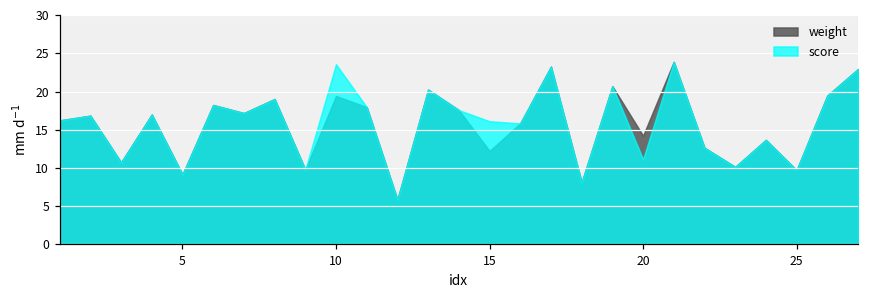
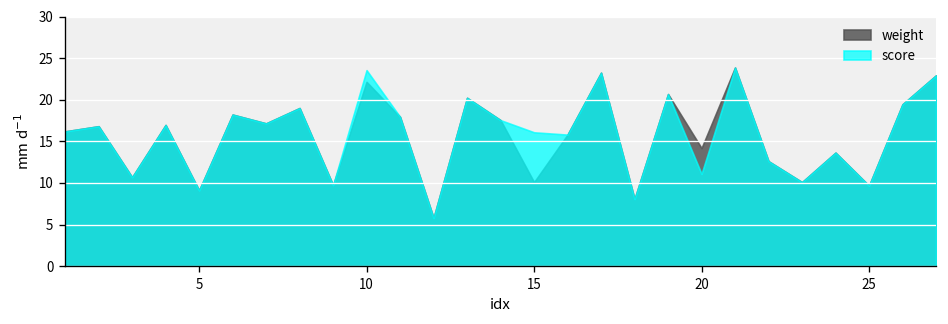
weight, 10: 19 -> 22
weight, 15: 12 -> 10
